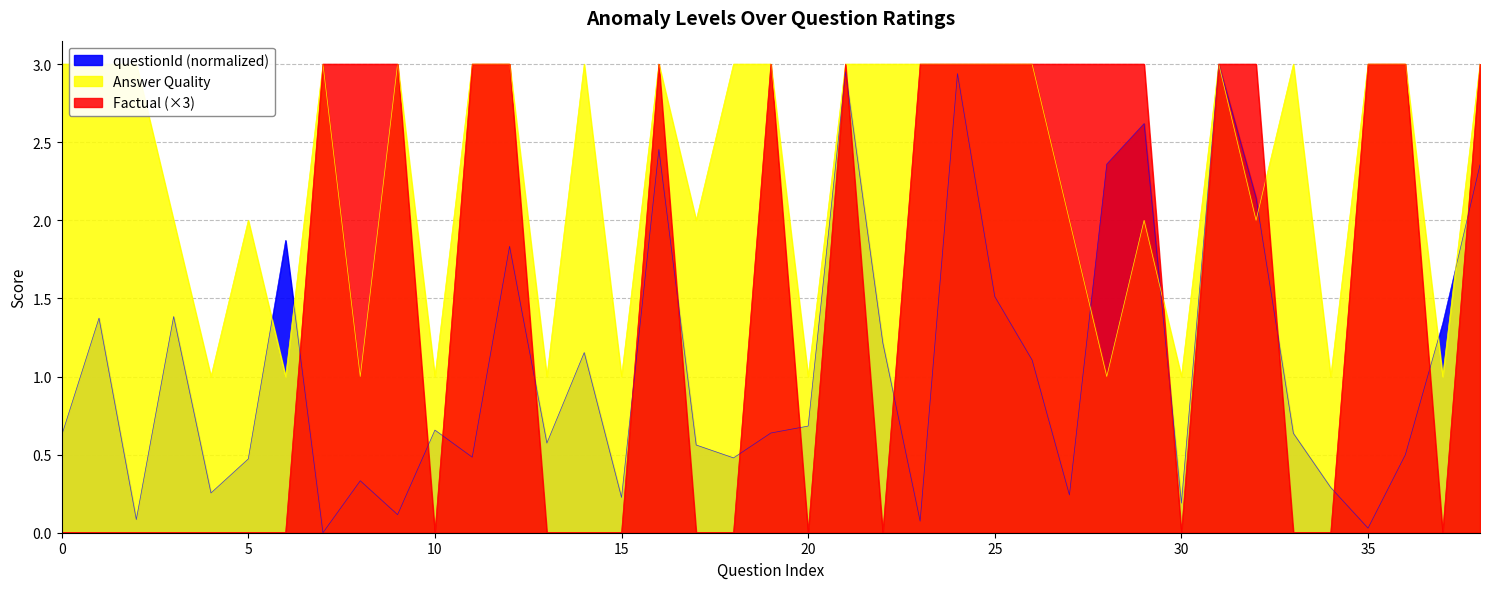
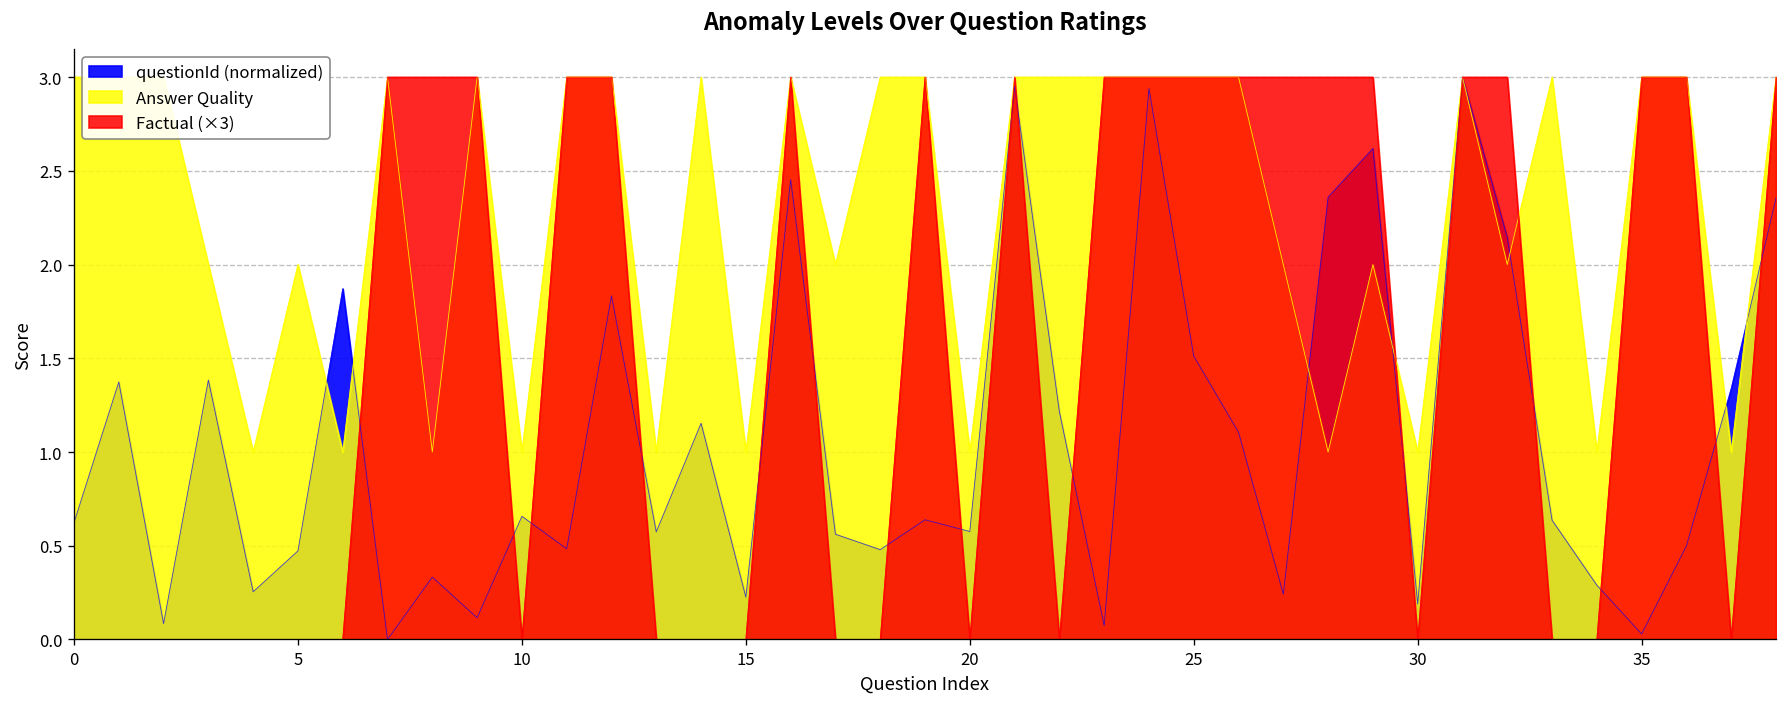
questionId (normalized), 20: 0.68 -> 0.58
